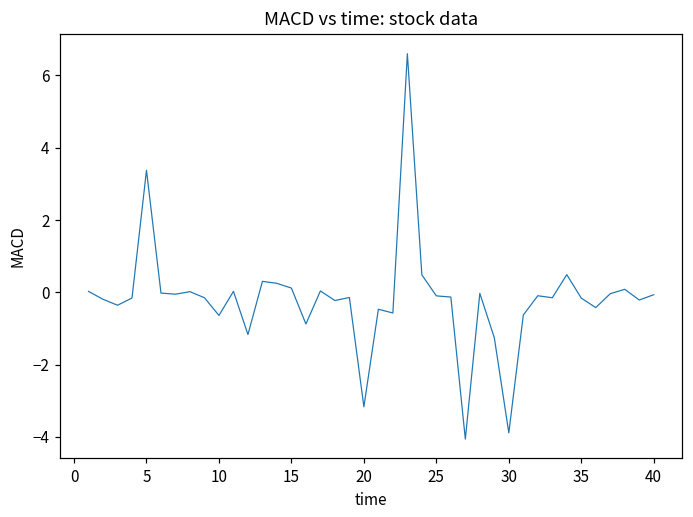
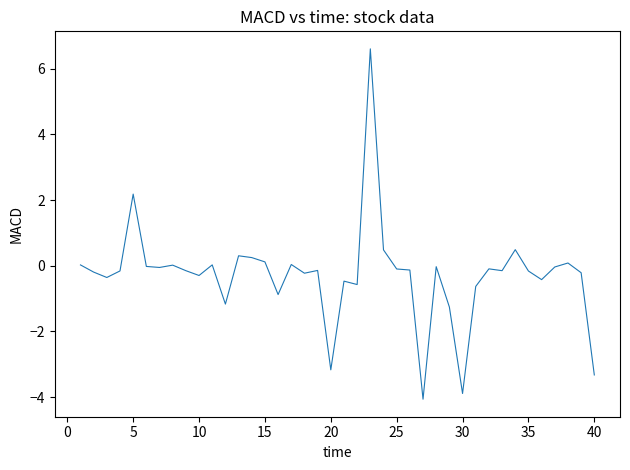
5: 3.4 -> 2.2
10: -0.6 -> -0.3
40: -0.1 -> -3.3
